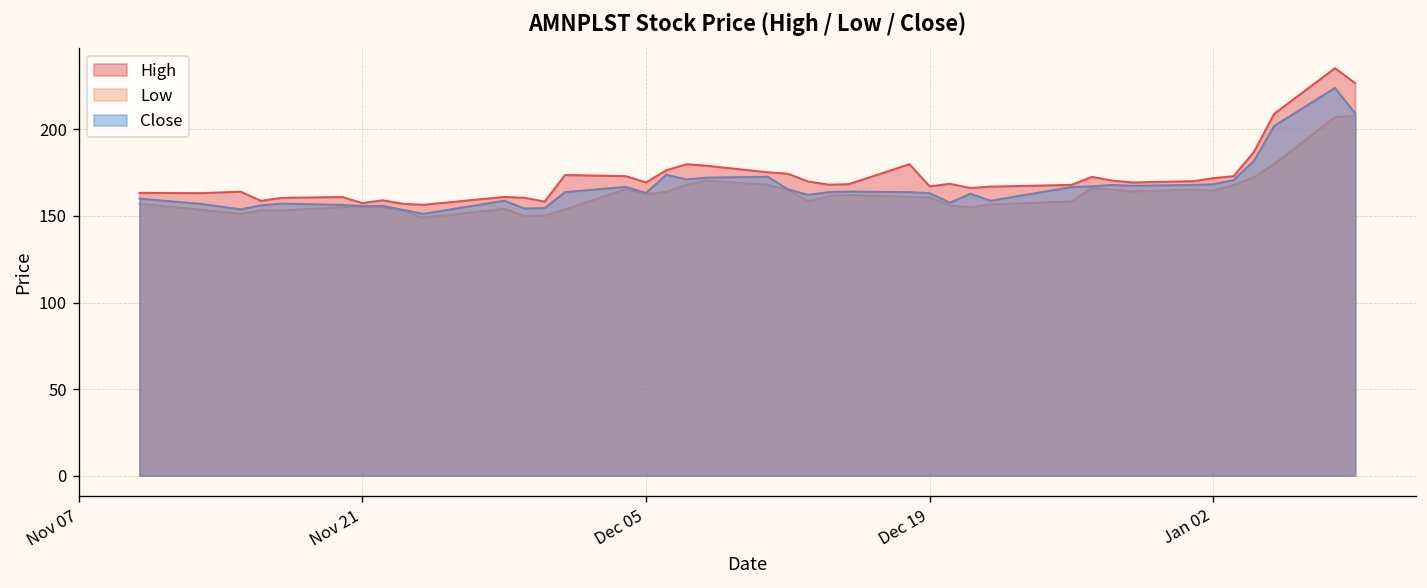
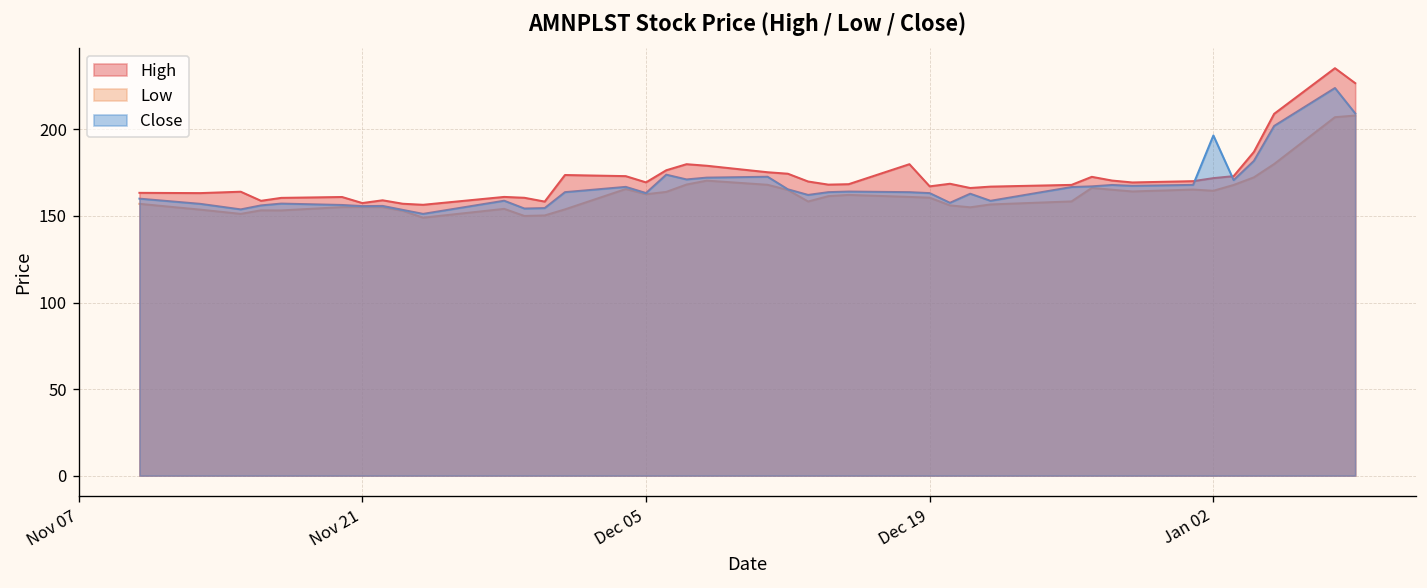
Close, Jan 02: 168 -> 197
